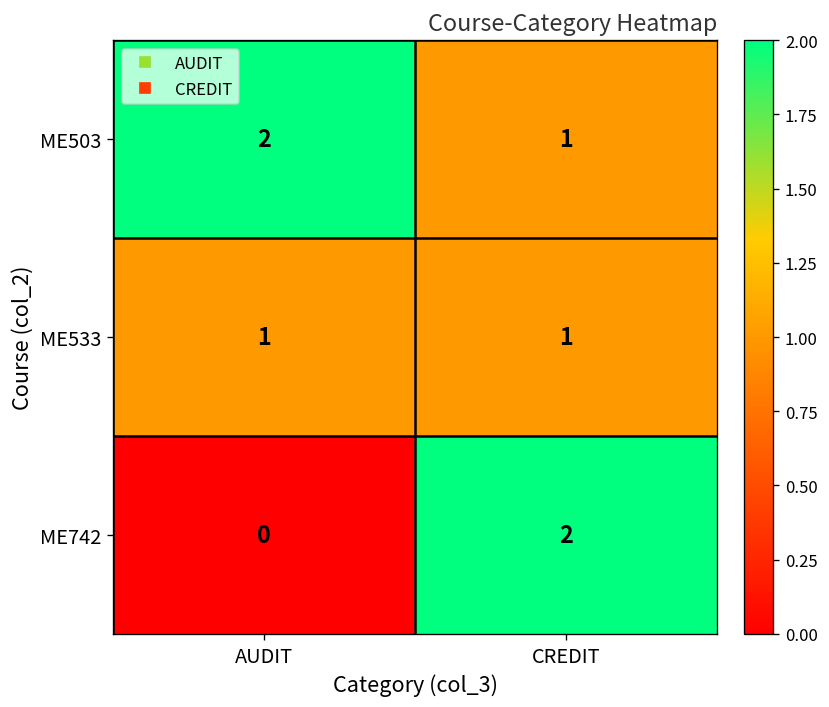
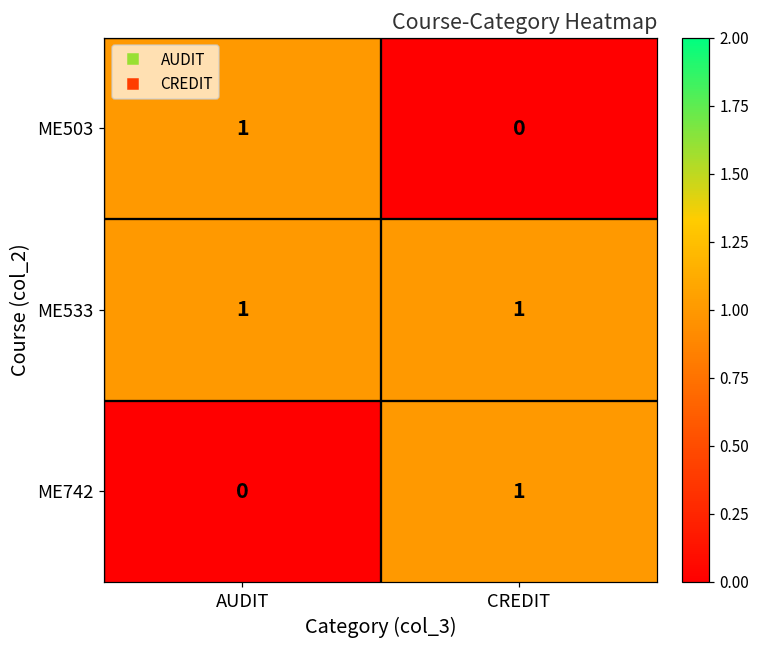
ME503, AUDIT: 2 -> 1
ME503, CREDIT: 1 -> 0
ME742, CREDIT: 2 -> 1
